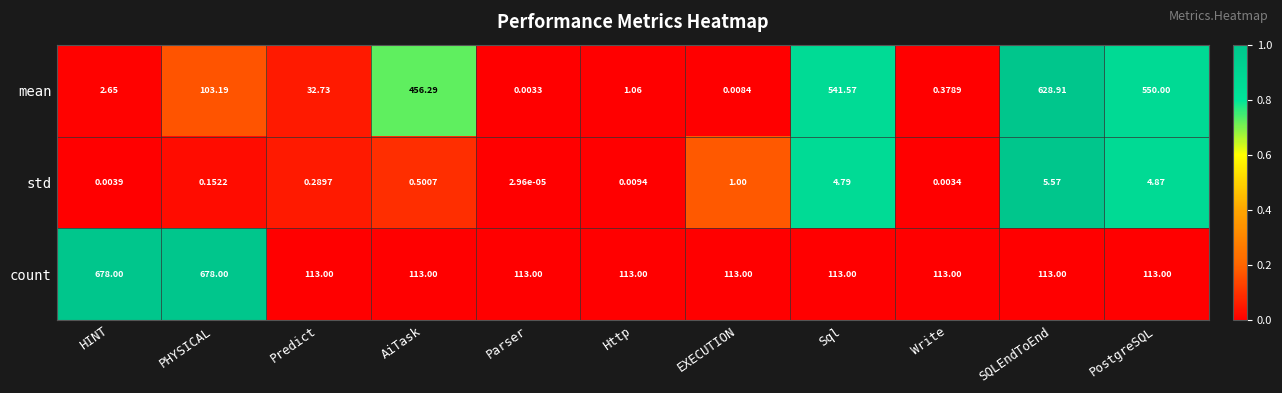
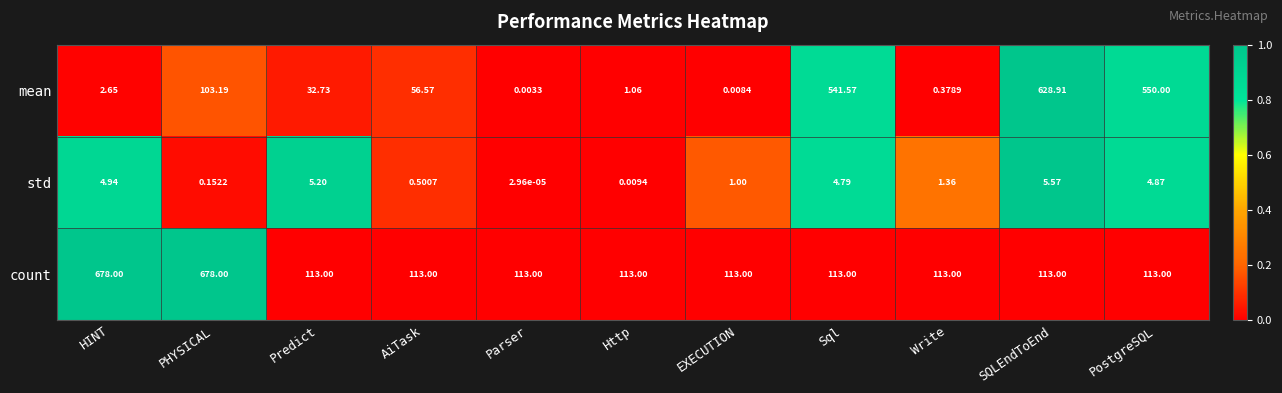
mean, AiTask: 456.29 -> 56.57
std, HINT: 0.0039 -> 4.94
std, Predict: 0.2897 -> 5.20
std, Write: 0.0034 -> 1.36
